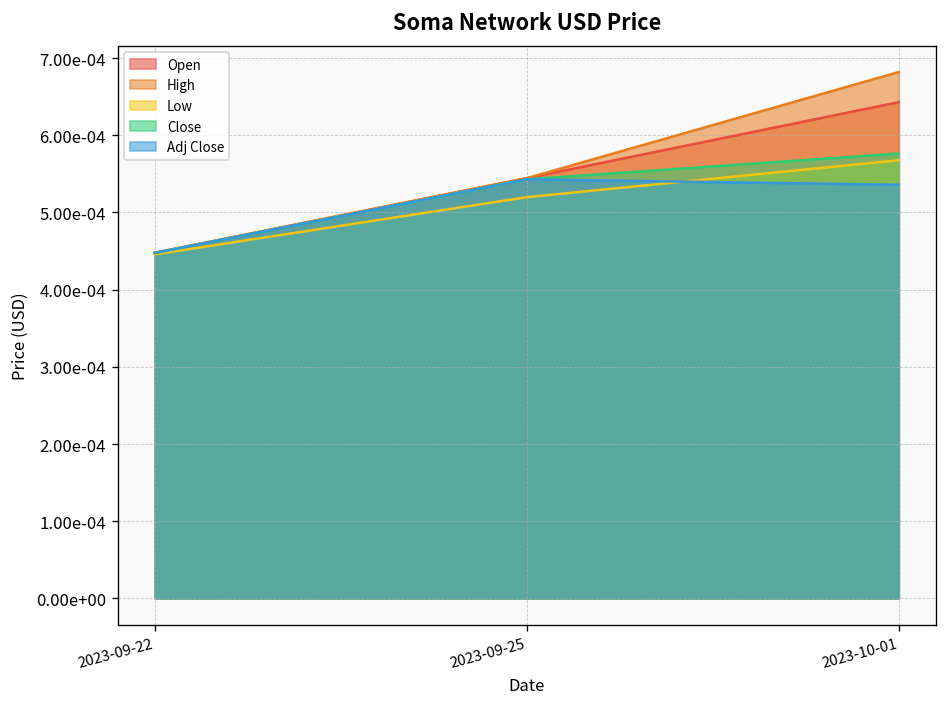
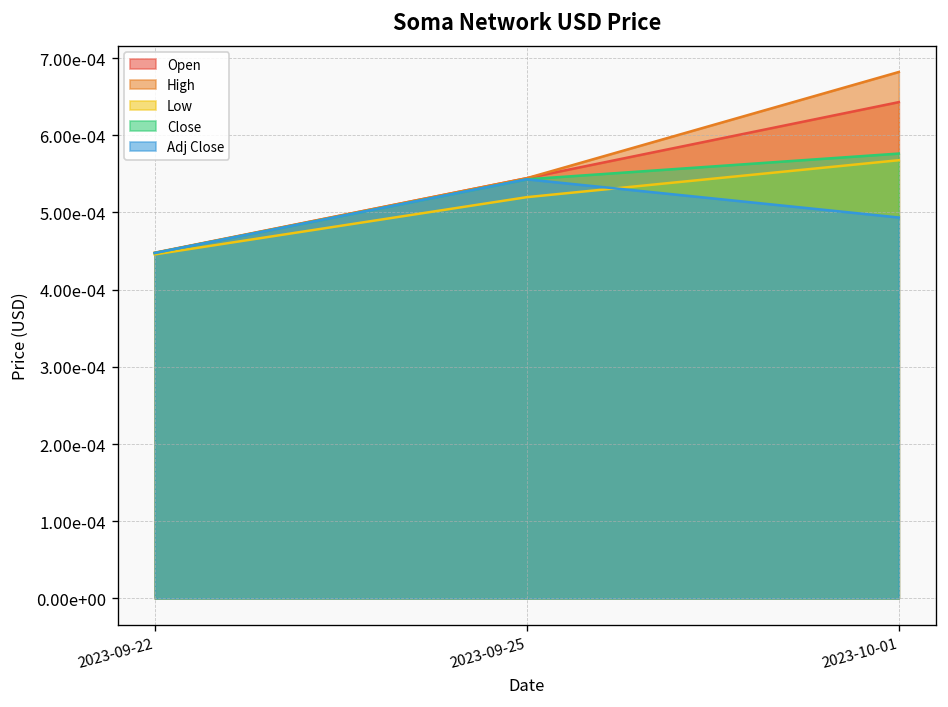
Adj Close, 2023-10-01: 0.00054 -> 0.00049
